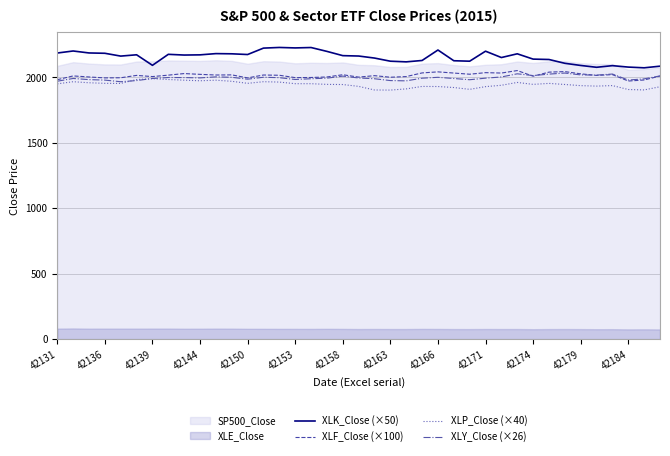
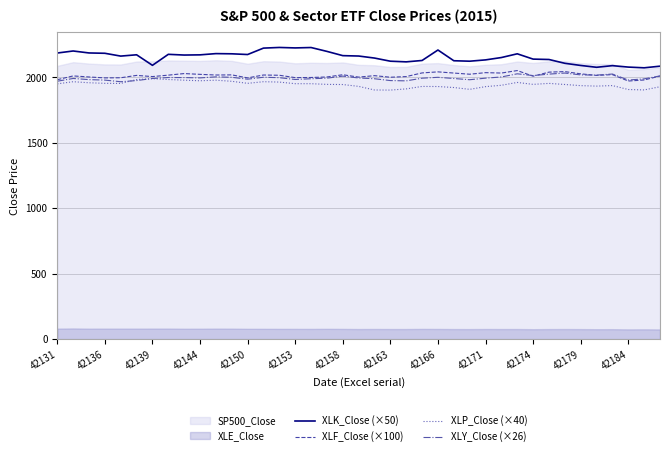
XLK_Close (×50), 42171: 2200 -> 2130
